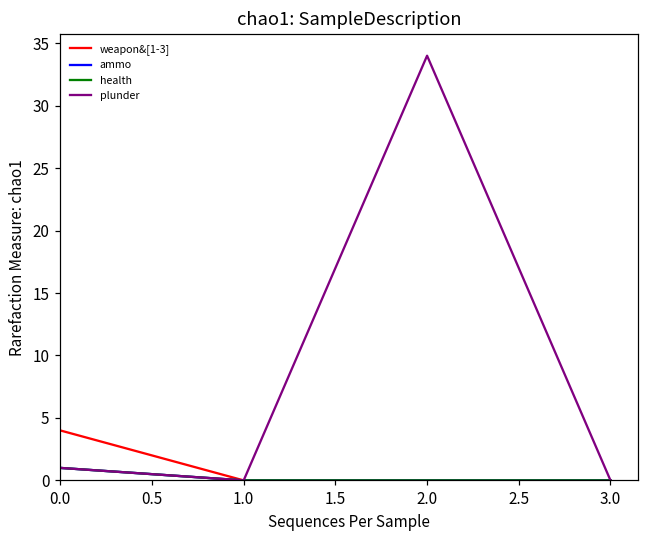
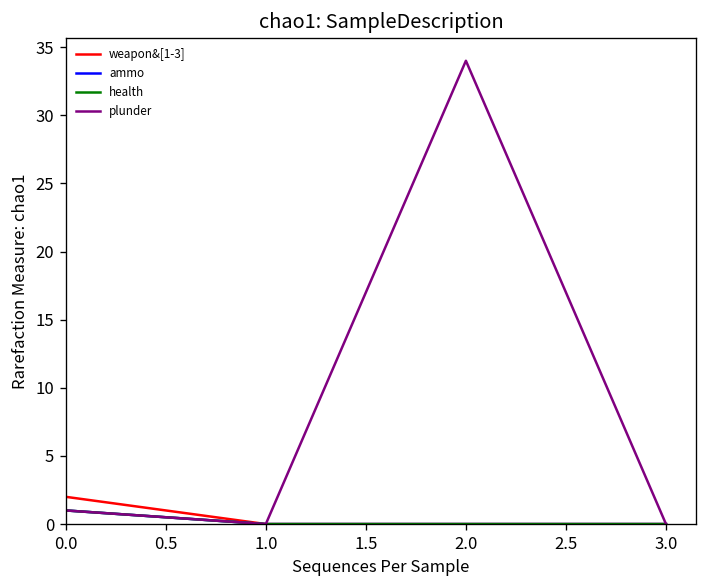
weapon&[1-3], 0.0: 4 -> 2
